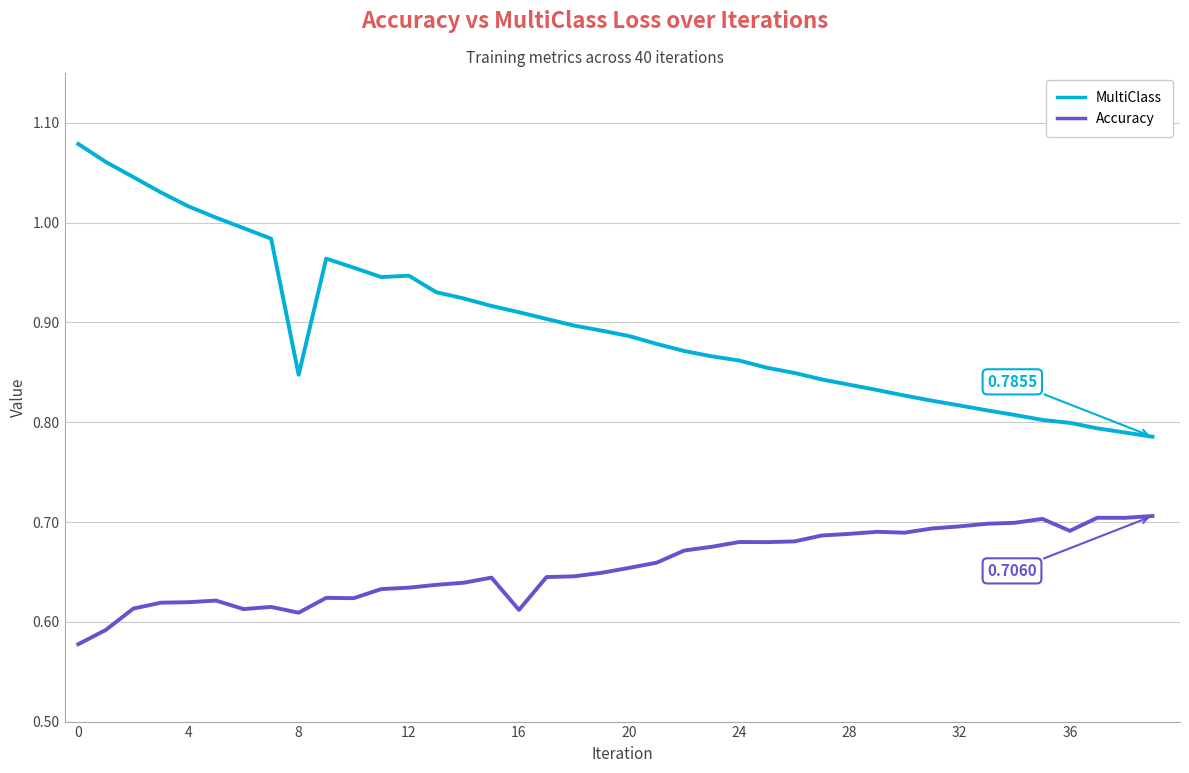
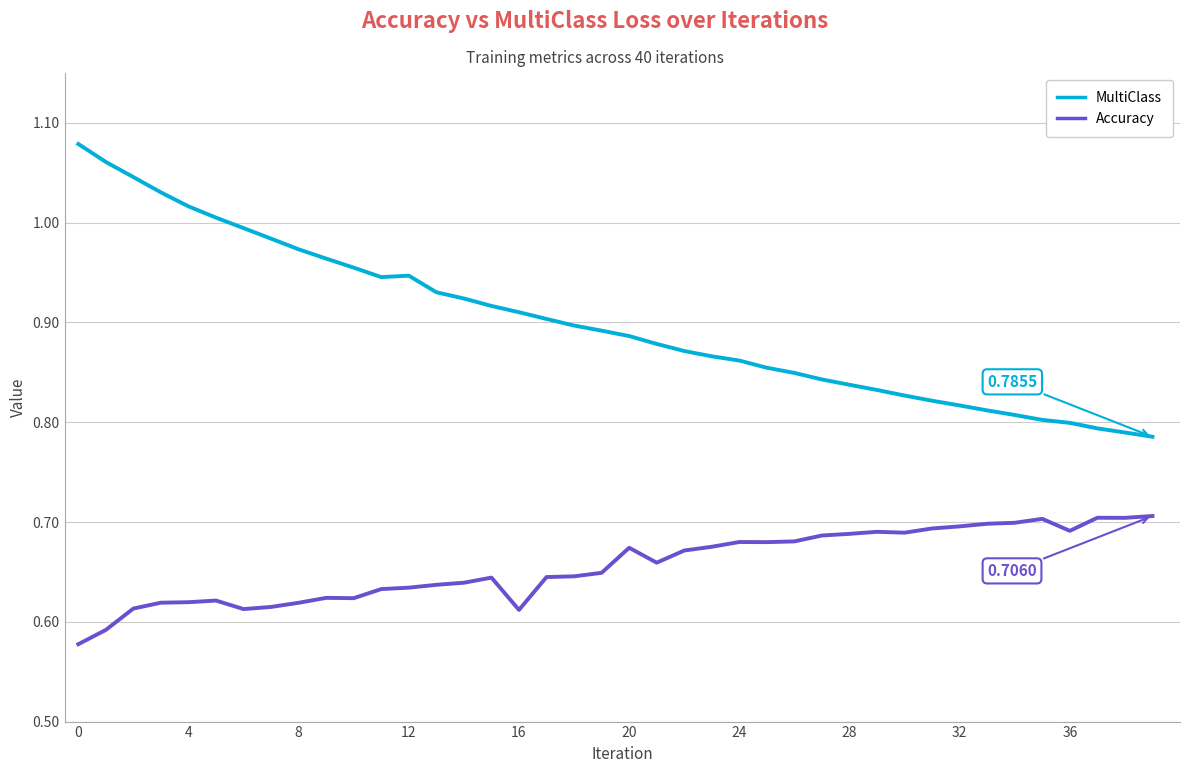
MultiClass, 8: 0.85 -> 0.97
Accuracy, 8: 0.61 -> 0.62
Accuracy, 20: 0.65 -> 0.67
